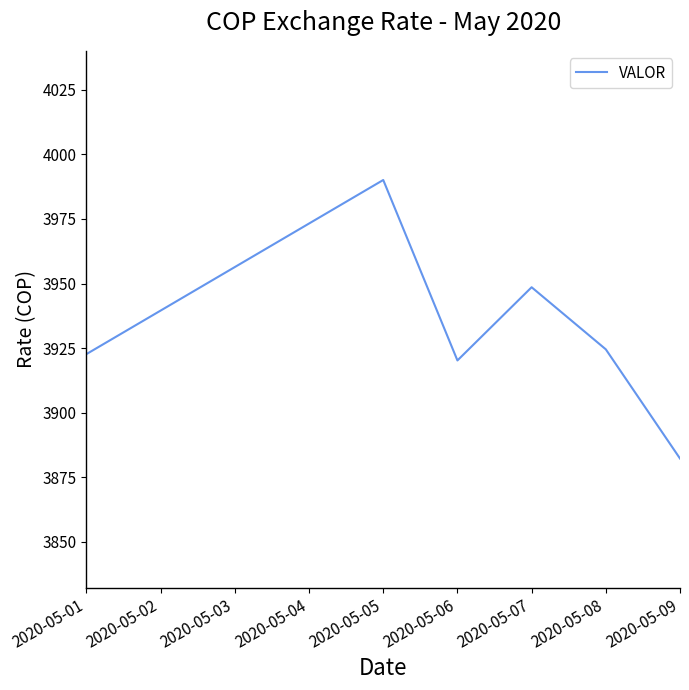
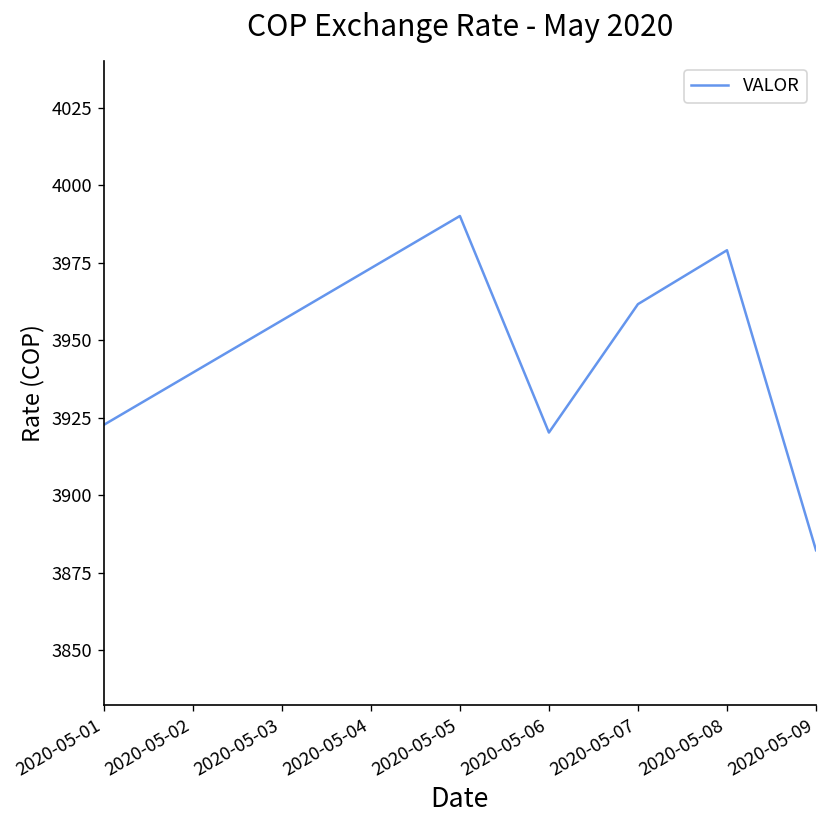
2020-05-07: 3949 -> 3962
2020-05-08: 3925 -> 3979
